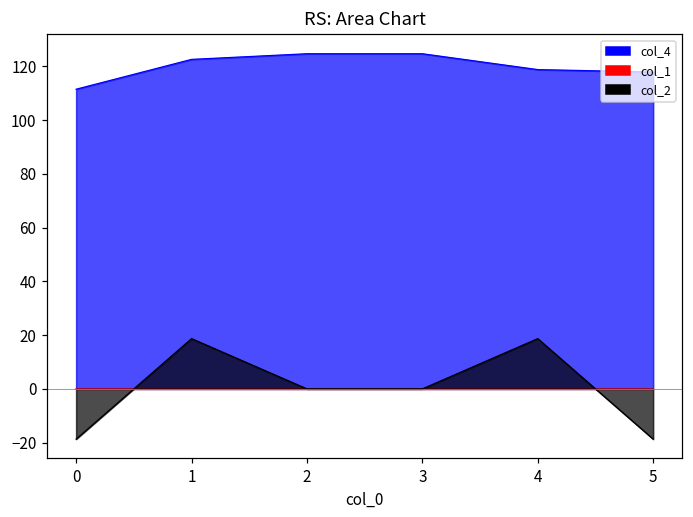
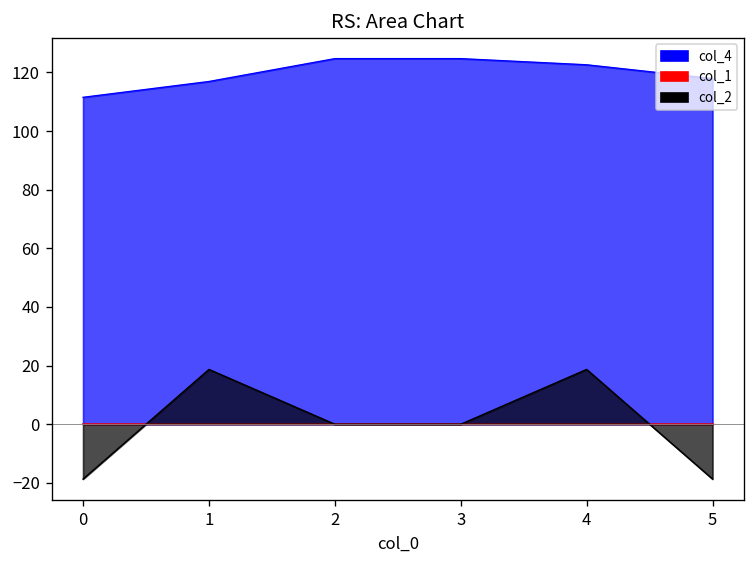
col_4, 1: 123 -> 117
col_4, 4: 119 -> 123
